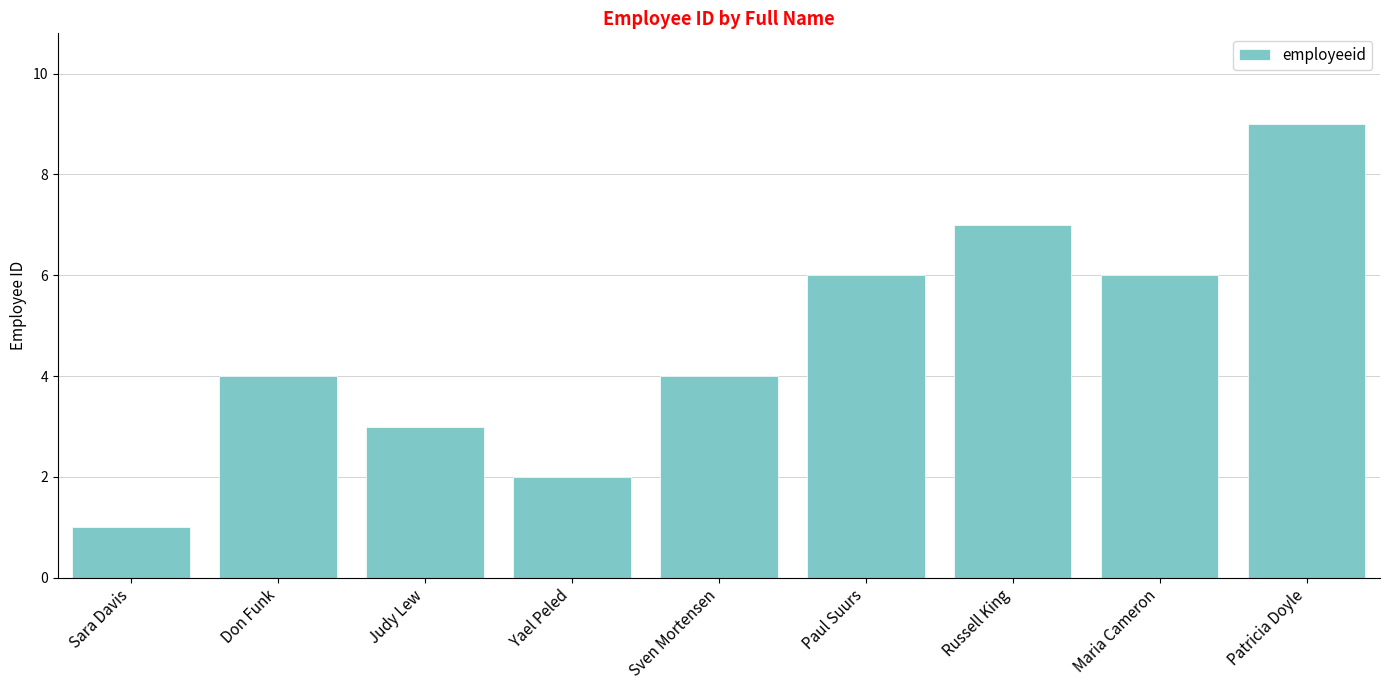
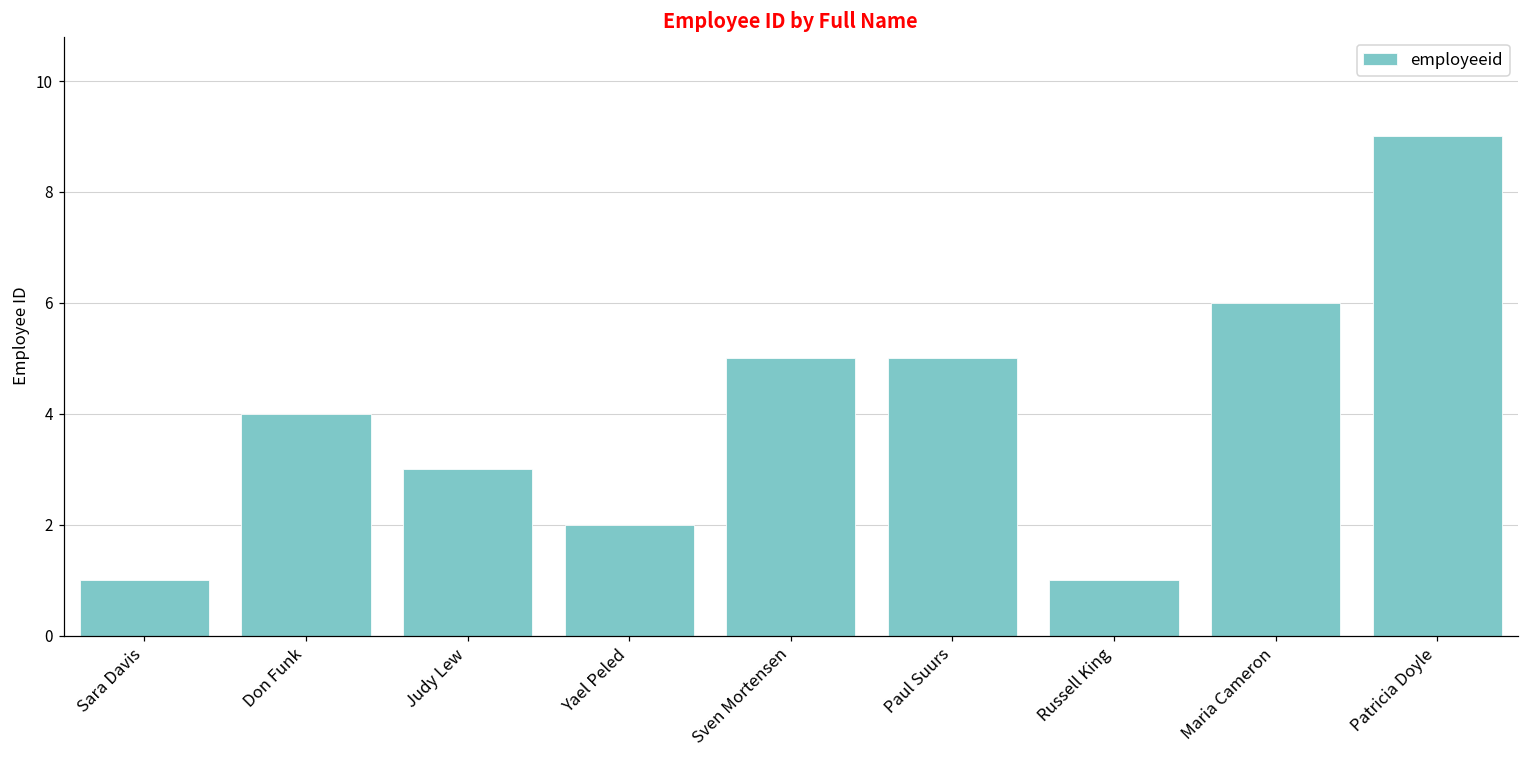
Sven Mortensen: 4 -> 5
Paul Suurs: 6 -> 5
Russell King: 7 -> 1
